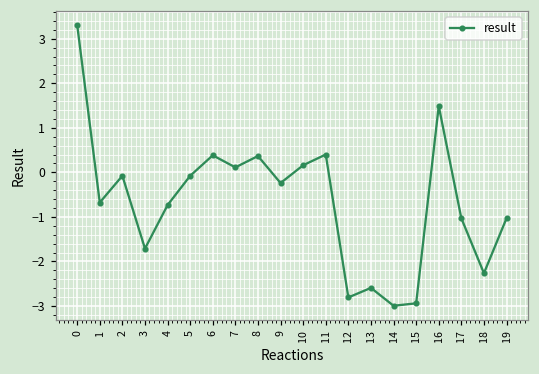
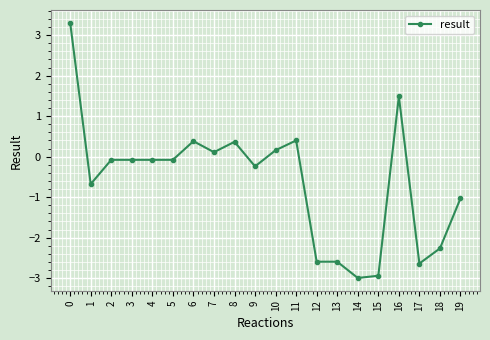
3: -1.7 -> -0.1
4: -0.7 -> -0.1
12: -2.8 -> -2.6
17: -1.0 -> -2.6
